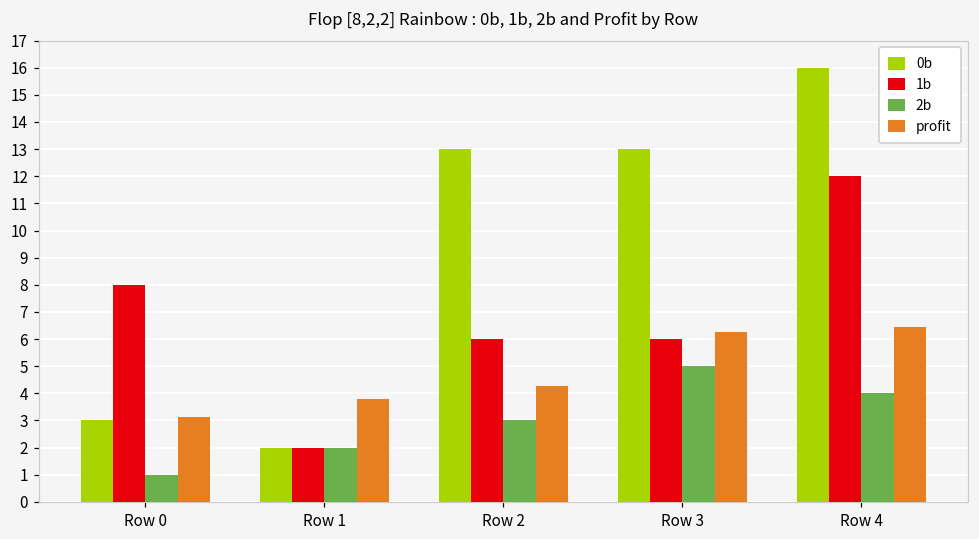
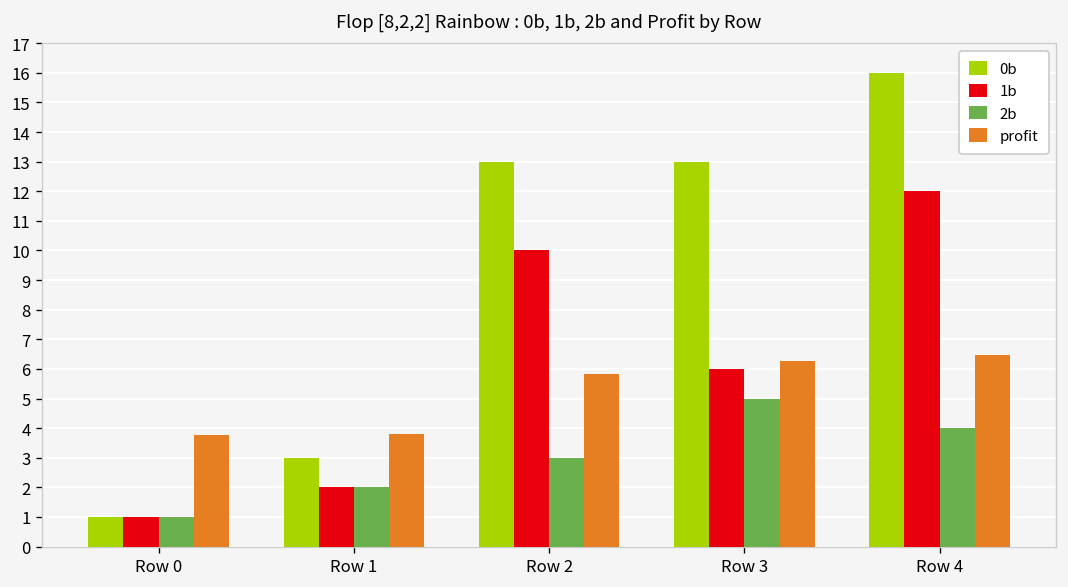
0b, Row 0: 3 -> 1
1b, Row 0: 8 -> 1
profit, Row 0: 3.1 -> 3.8
0b, Row 1: 2 -> 3
1b, Row 2: 6 -> 10
profit, Row 2: 4.3 -> 5.8
